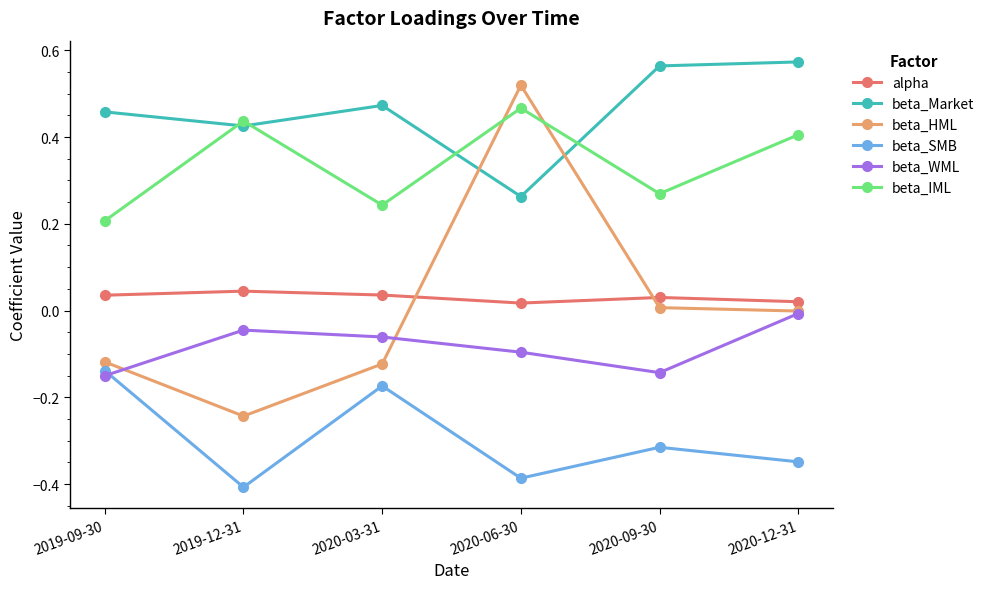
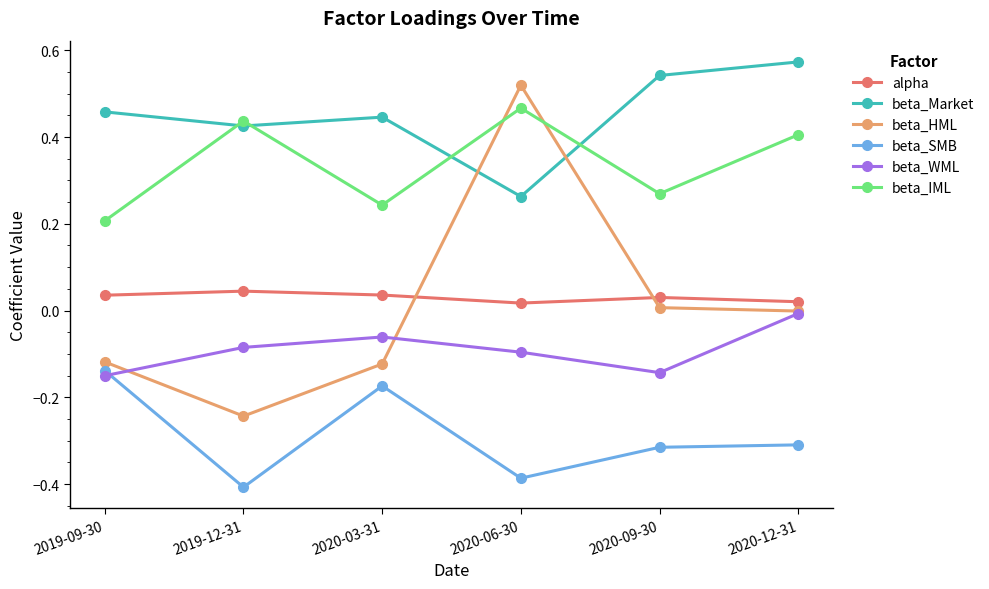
beta_WML, 2019-12-31: -0.05 -> -0.08
beta_Market, 2020-03-31: 0.47 -> 0.45
beta_Market, 2020-09-30: 0.56 -> 0.54
beta_SMB, 2020-12-31: -0.35 -> -0.31
